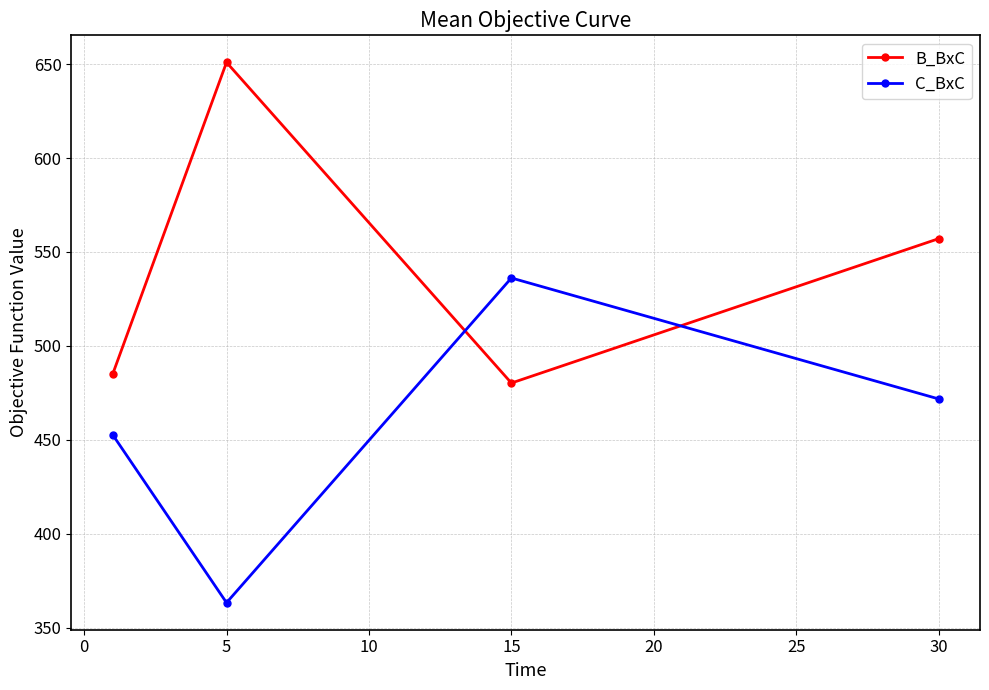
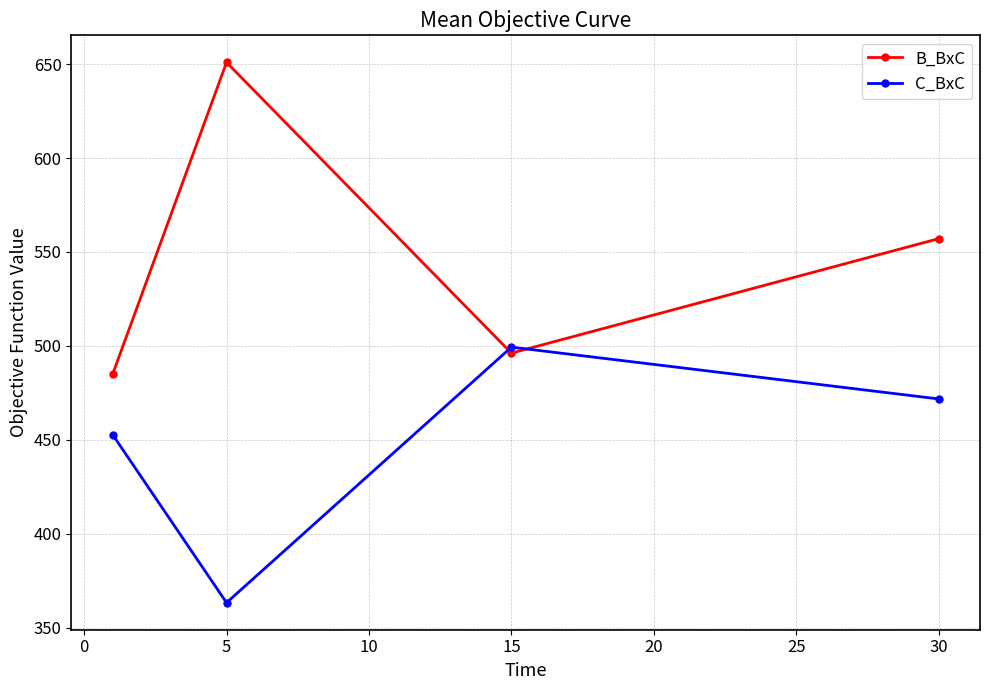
B_BxC, 15: 480 -> 496
C_BxC, 15: 536 -> 499
